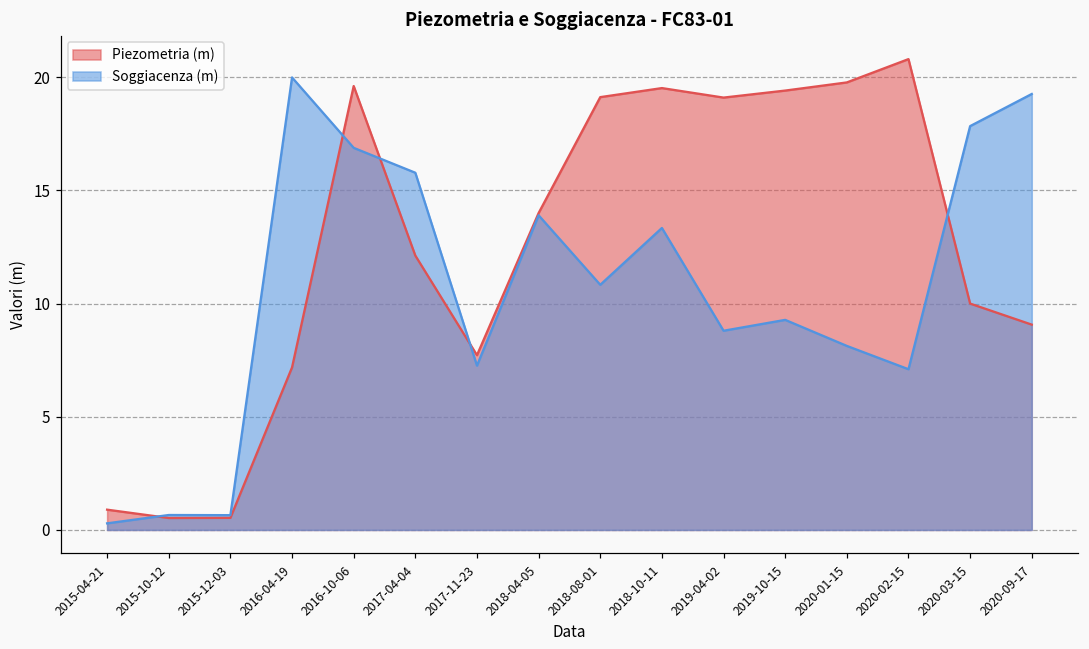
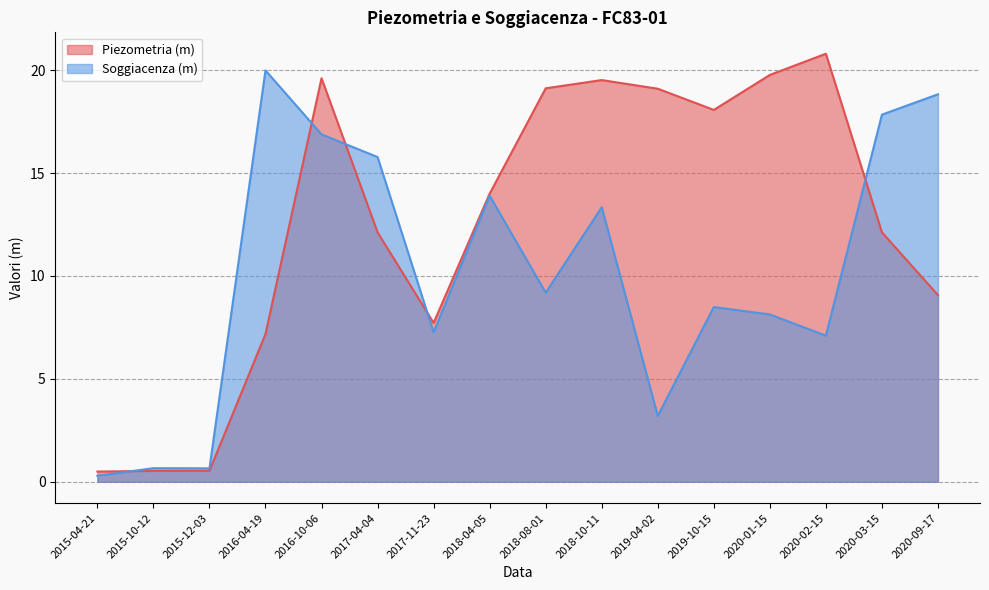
Piezometria (m), 2015-04-21: 0.9 -> 0.5
Soggiacenza (m), 2018-08-01: 10.8 -> 9.2
Soggiacenza (m), 2019-04-02: 8.8 -> 3.2
Piezometria (m), 2019-10-15: 19.4 -> 18.1
Soggiacenza (m), 2019-10-15: 9.3 -> 8.5
Piezometria (m), 2020-03-15: 10.0 -> 12.1
Soggiacenza (m), 2020-09-17: 19.3 -> 18.8
